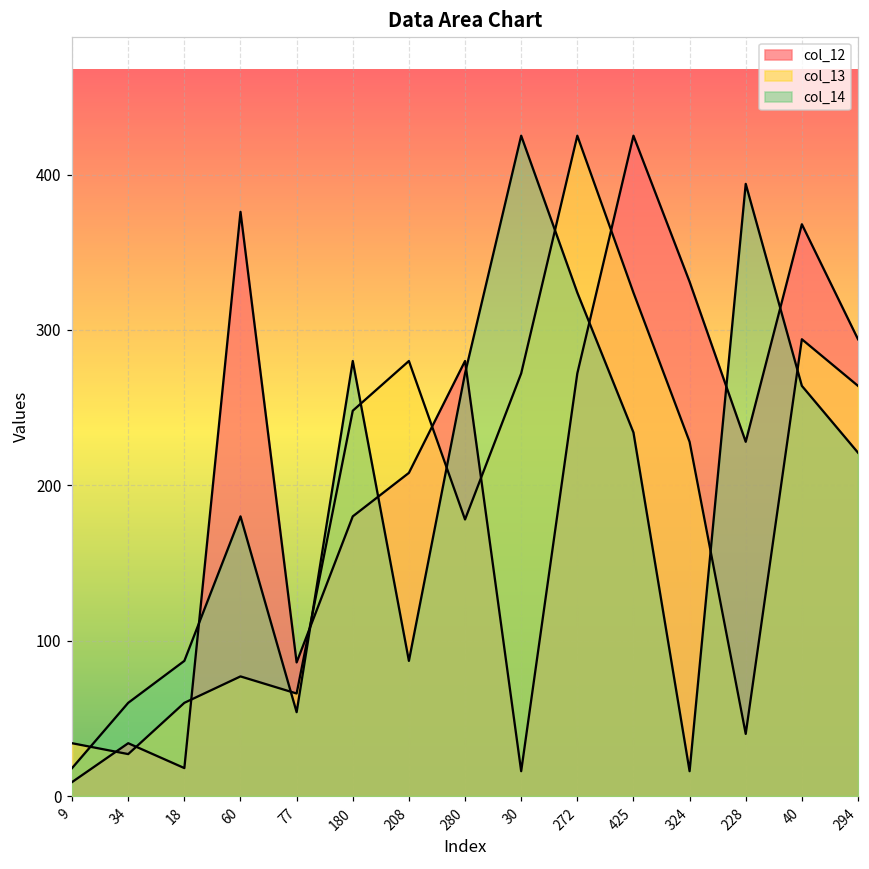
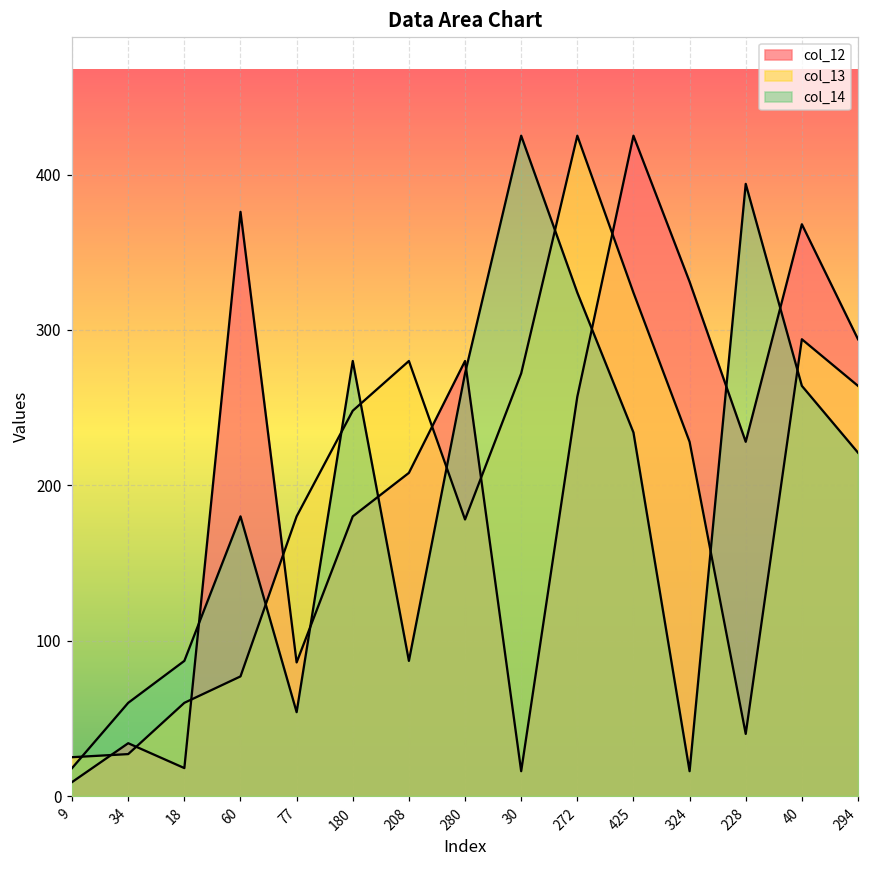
col_13, 9: 34 -> 25
col_13, 77: 66 -> 180
col_12, 272: 272 -> 257
